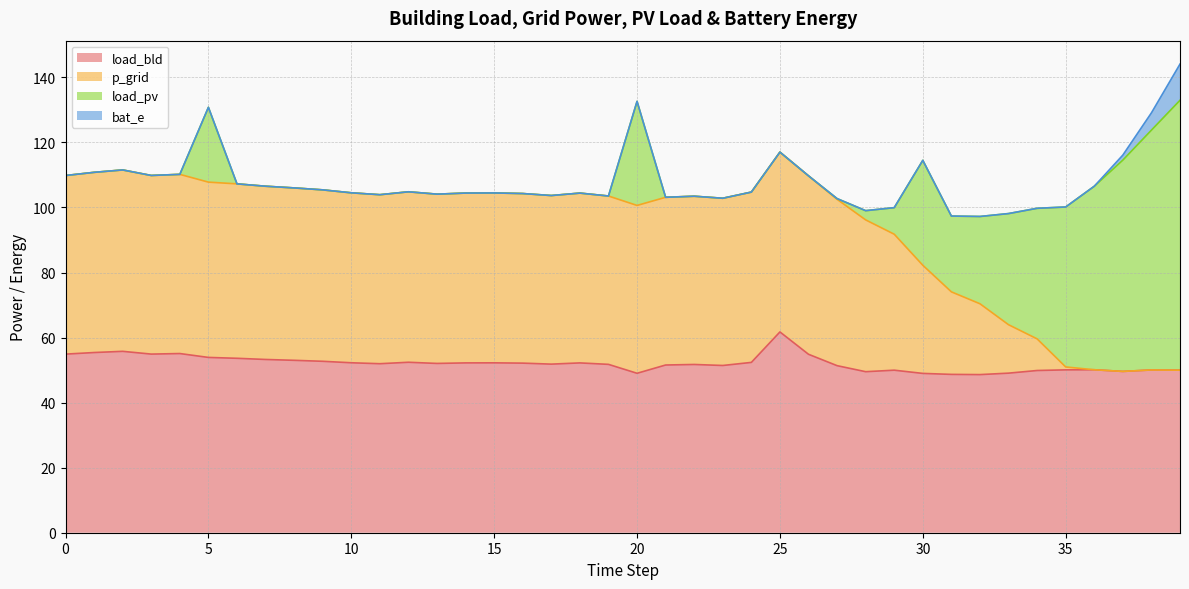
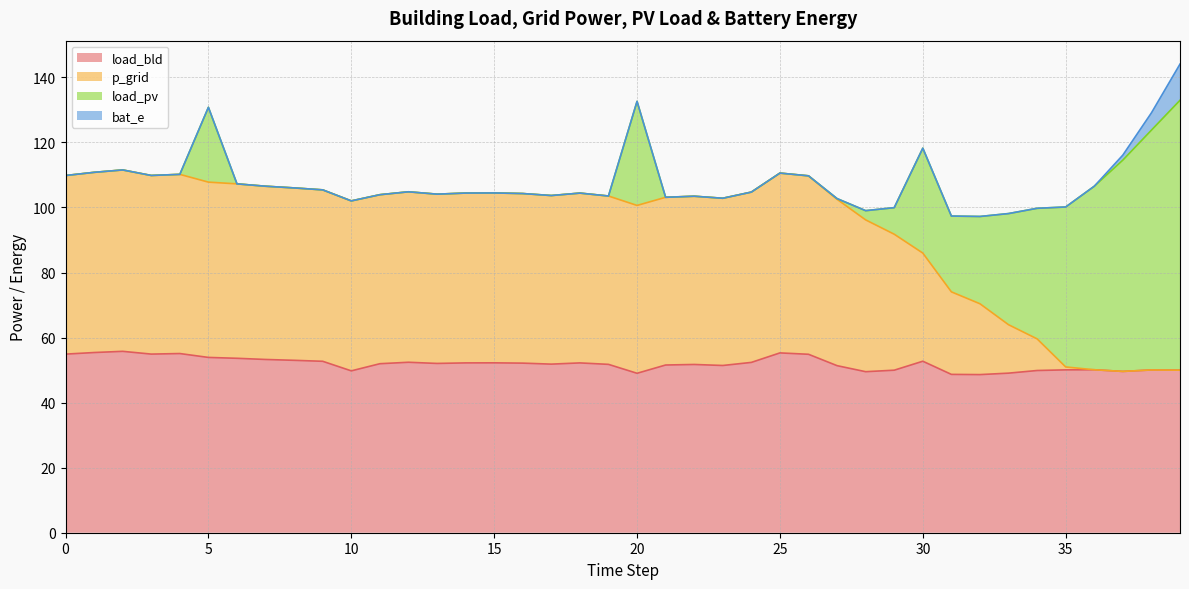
load_bld, 10: 52 -> 50
load_bld, 25: 62 -> 55
load_bld, 30: 49 -> 53
